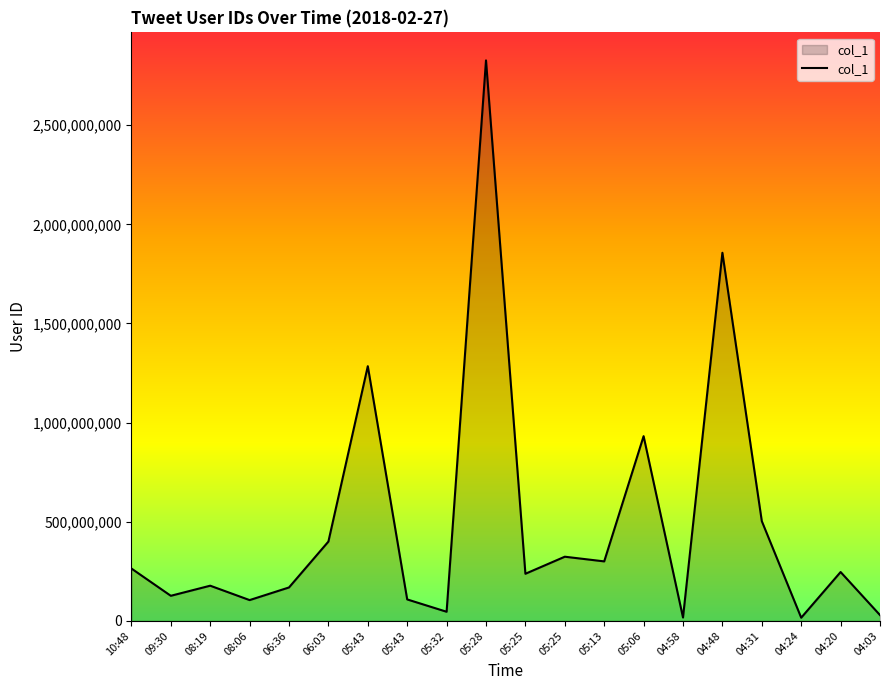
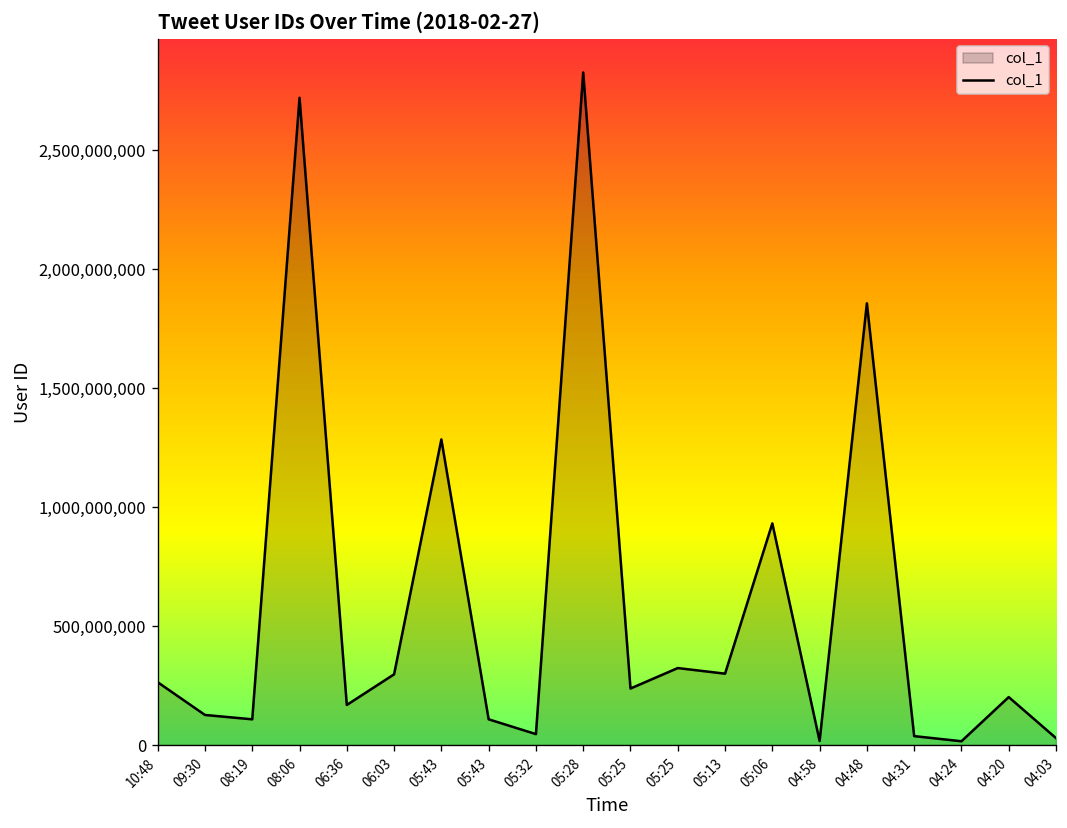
08:19: 180,000,000 -> 110,000,000
08:06: 100,000,000 -> 2,720,000,000
06:03: 400,000,000 -> 300,000,000
04:31: 500,000,000 -> 40,000,000
04:20: 250,000,000 -> 200,000,000
